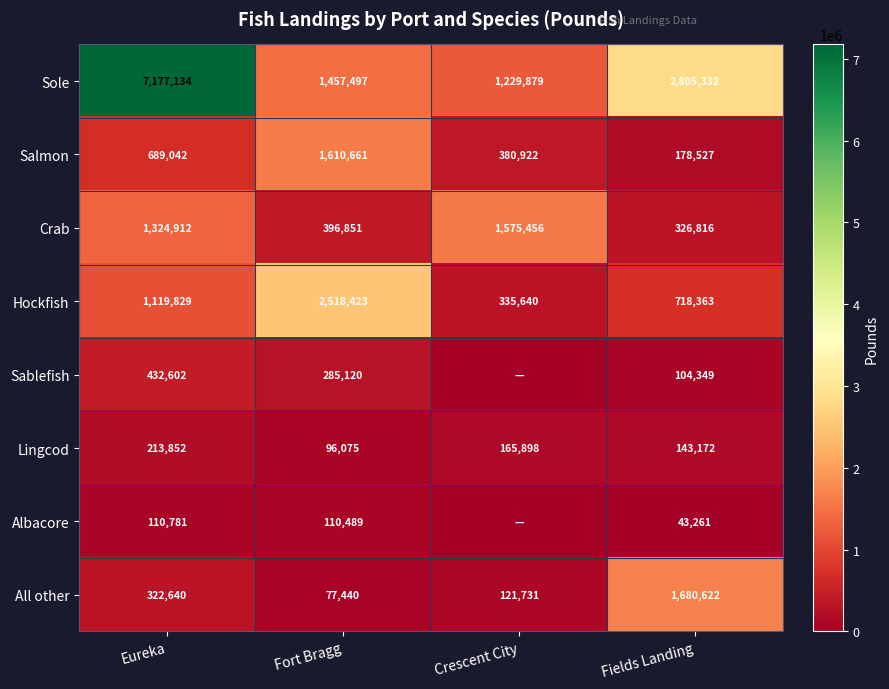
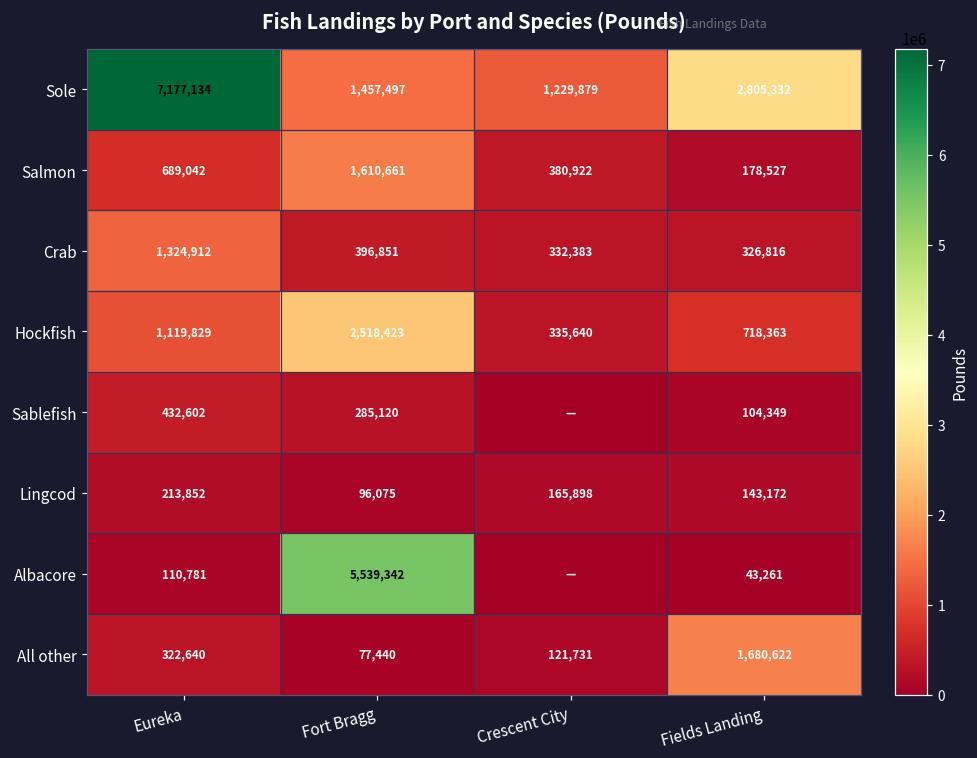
Crab, Crescent City: 1,575,456 -> 332,383
Albacore, Fort Bragg: 110,489 -> 5,539,342
